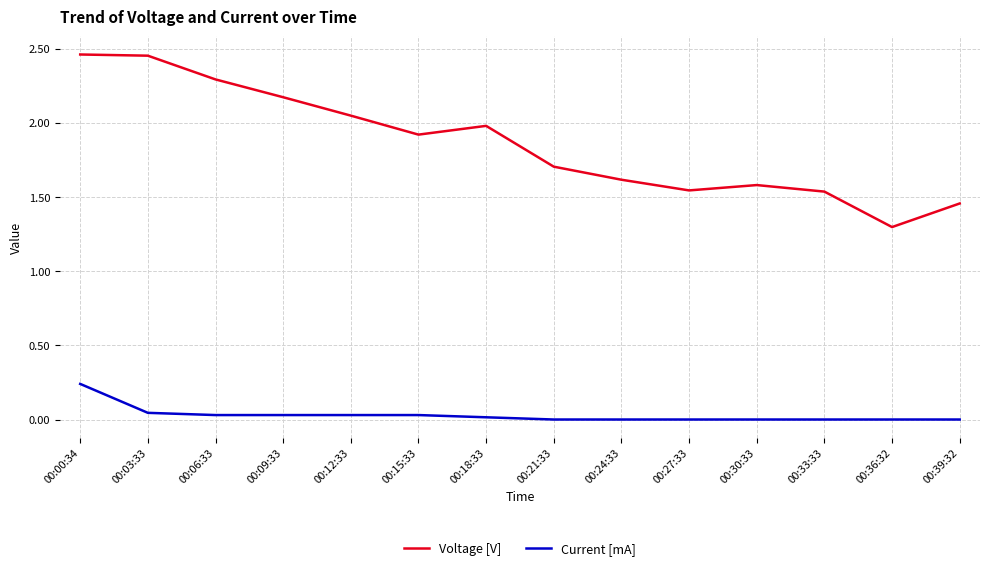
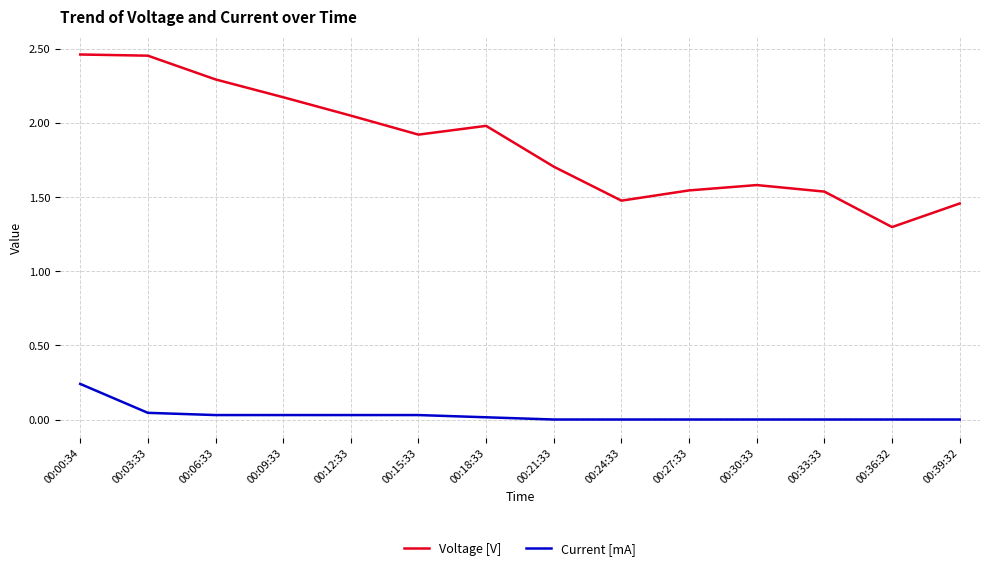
Voltage [V], 00:24:33: 1.62 -> 1.48
